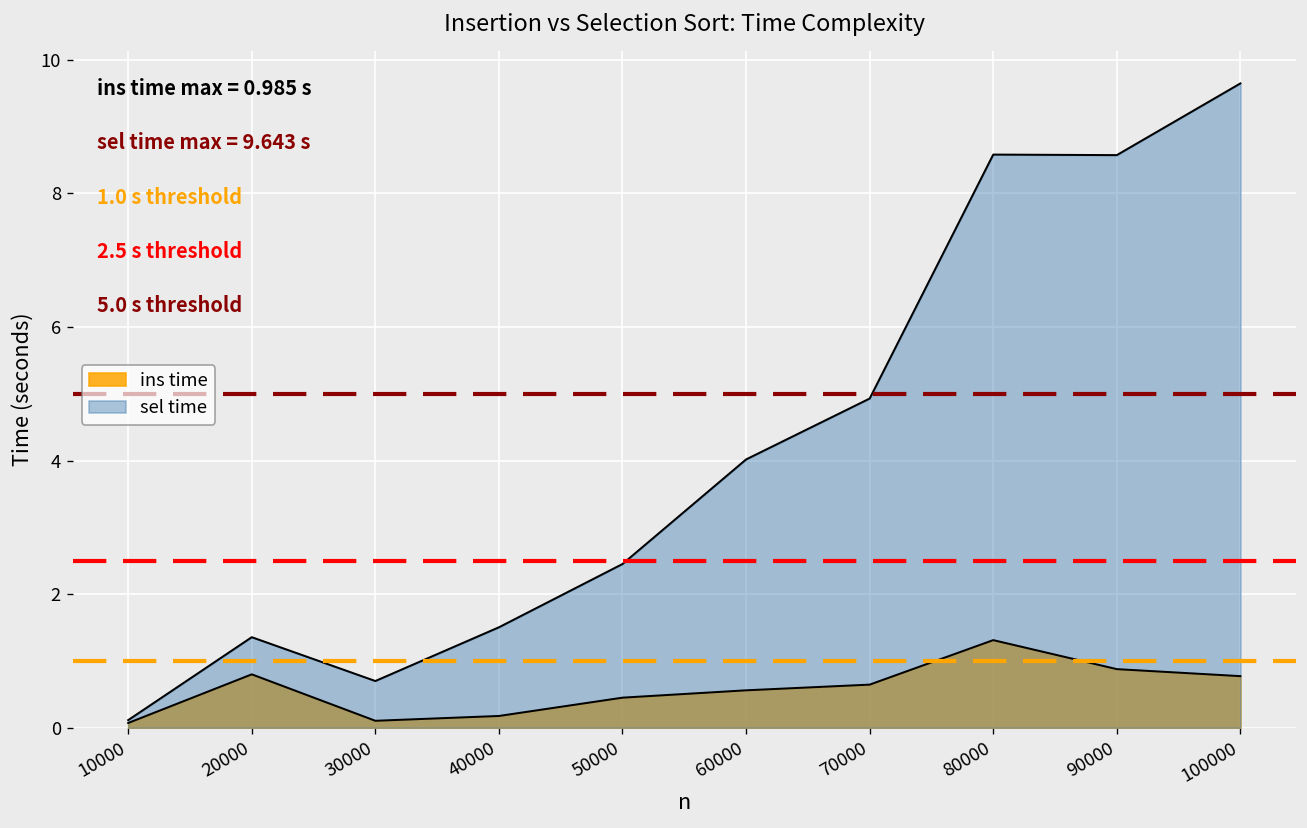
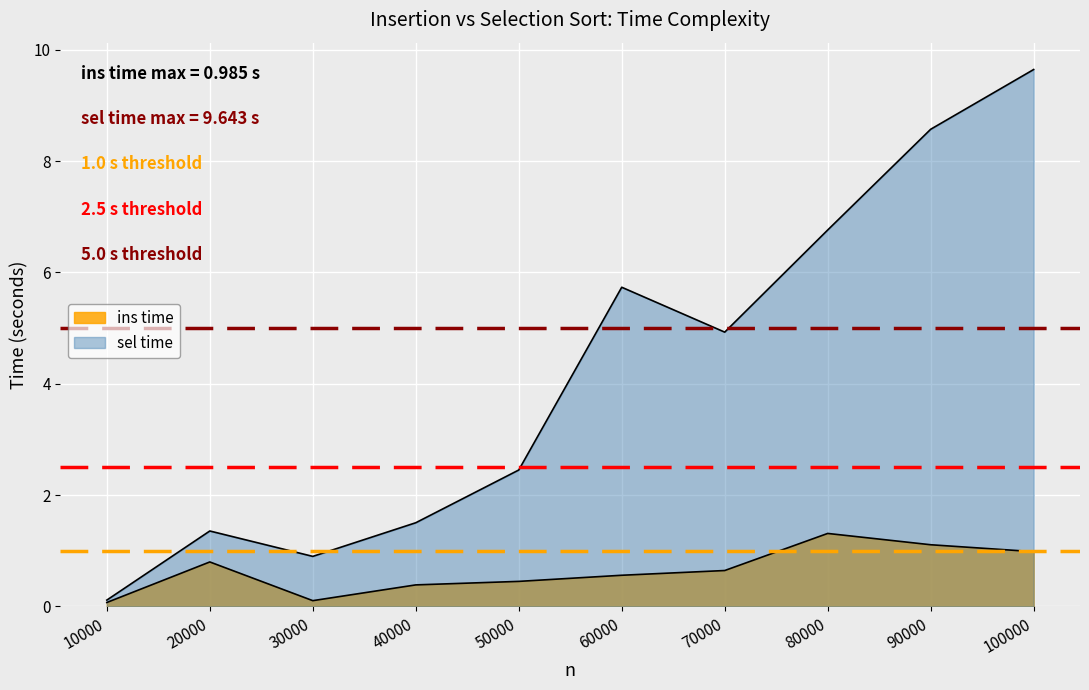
sel time, 30000: 0.7 -> 0.9
ins time, 40000: 0.2 -> 0.4
sel time, 60000: 4.0 -> 5.7
sel time, 80000: 8.6 -> 6.8
ins time, 90000: 0.9 -> 1.1
ins time, 100000: 0.8 -> 1.0
